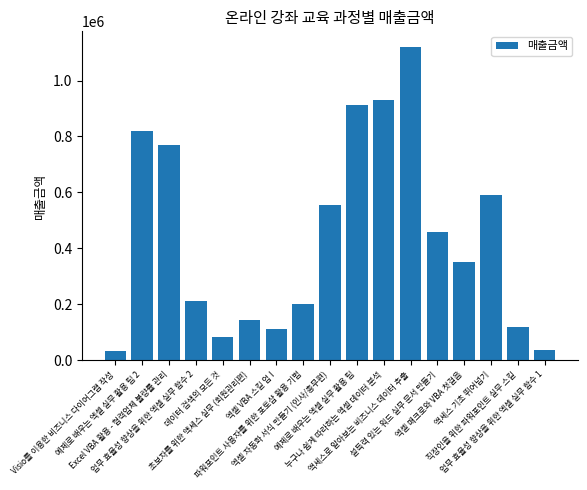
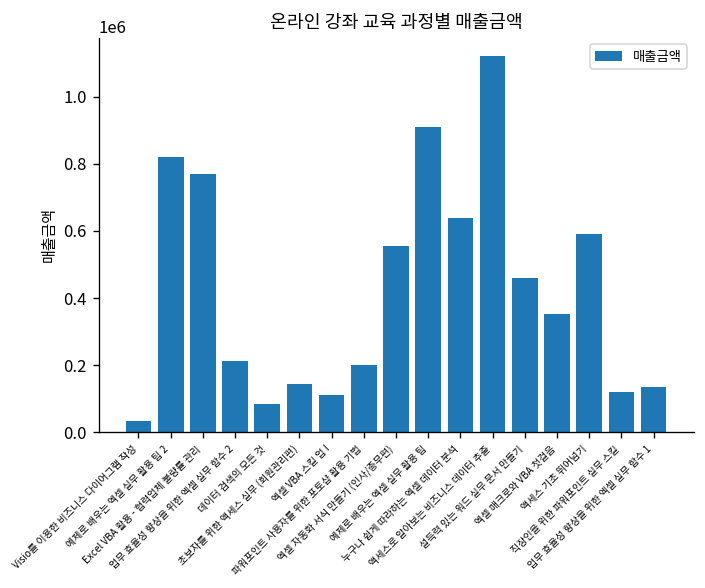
누구나 쉽게 따라하는 엑셀 데이터 분석: 930000 -> 640000
업무 효율성 향상을 위한 엑셀 실무 함수 1: 40000 -> 140000
